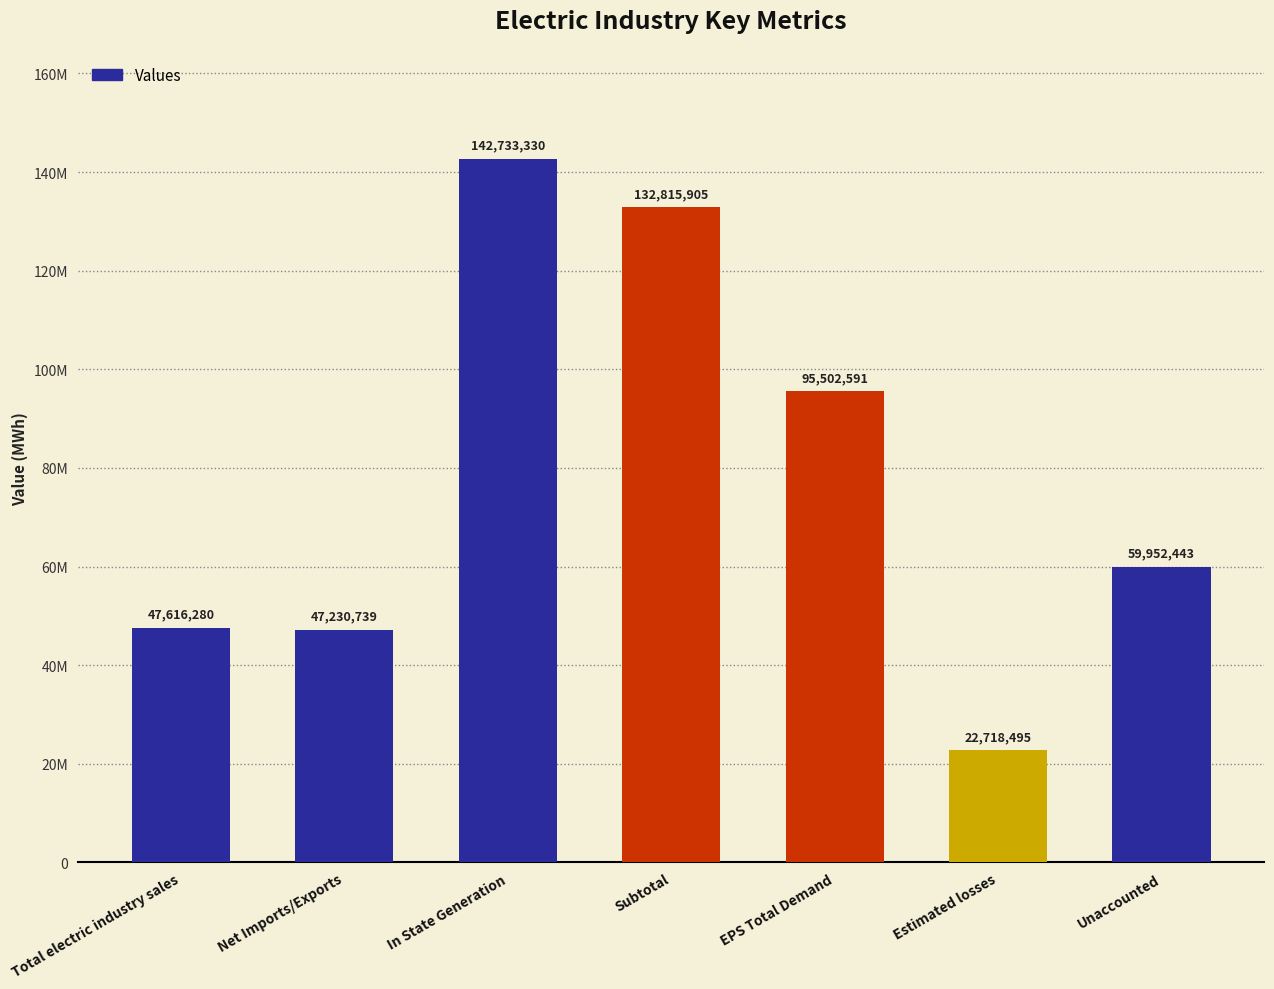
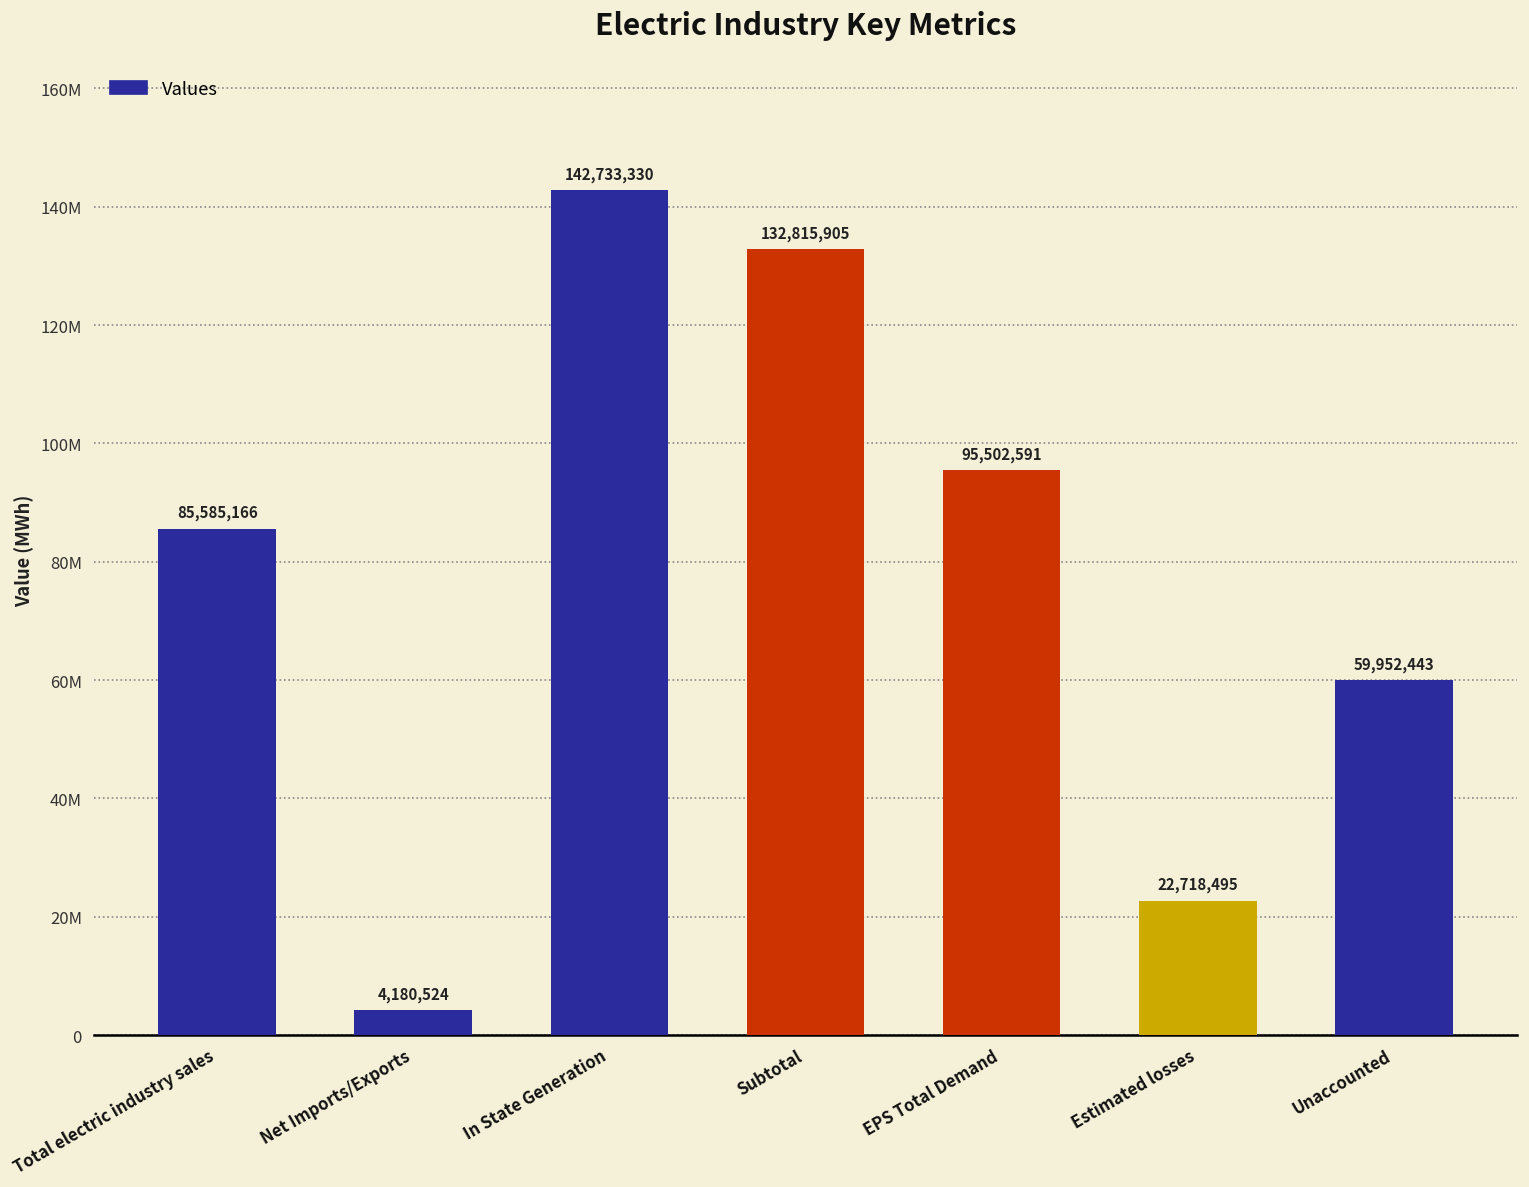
Total electric industry sales: 47,616,280 -> 85,585,166
Net Imports/Exports: 47,230,739 -> 4,180,524
